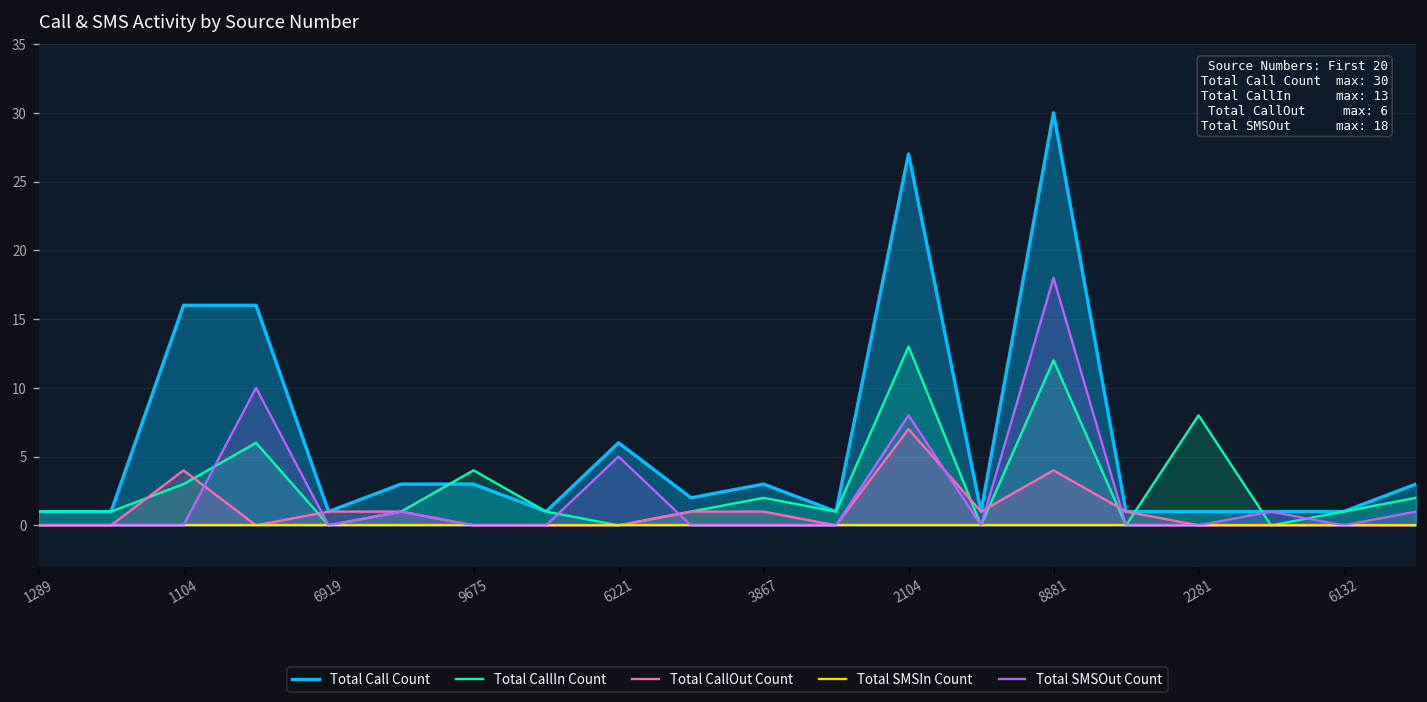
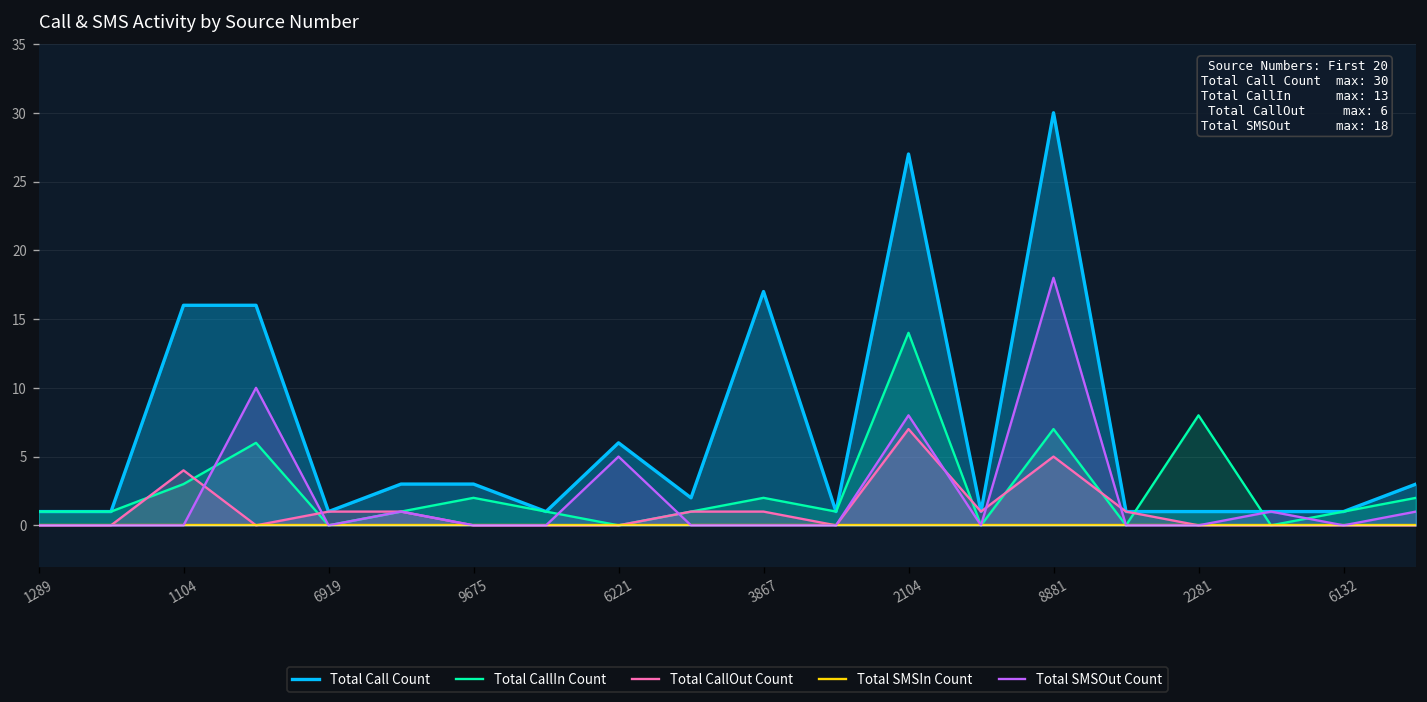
Total CallIn Count, 9675: 4 -> 2
Total Call Count, 3867: 3 -> 17
Total CallIn Count, 2104: 13 -> 14
Total CallIn Count, 8881: 12 -> 7
Total CallOut Count, 8881: 4 -> 5
